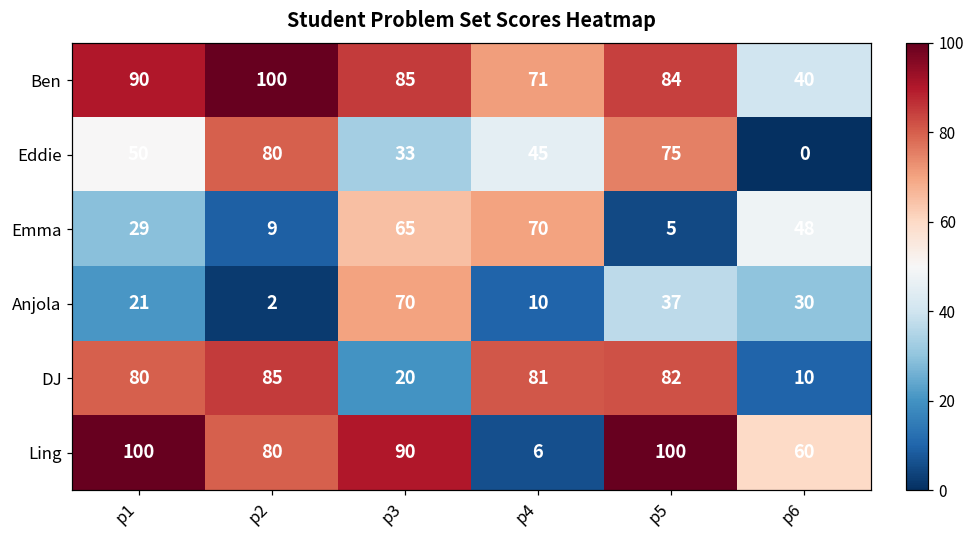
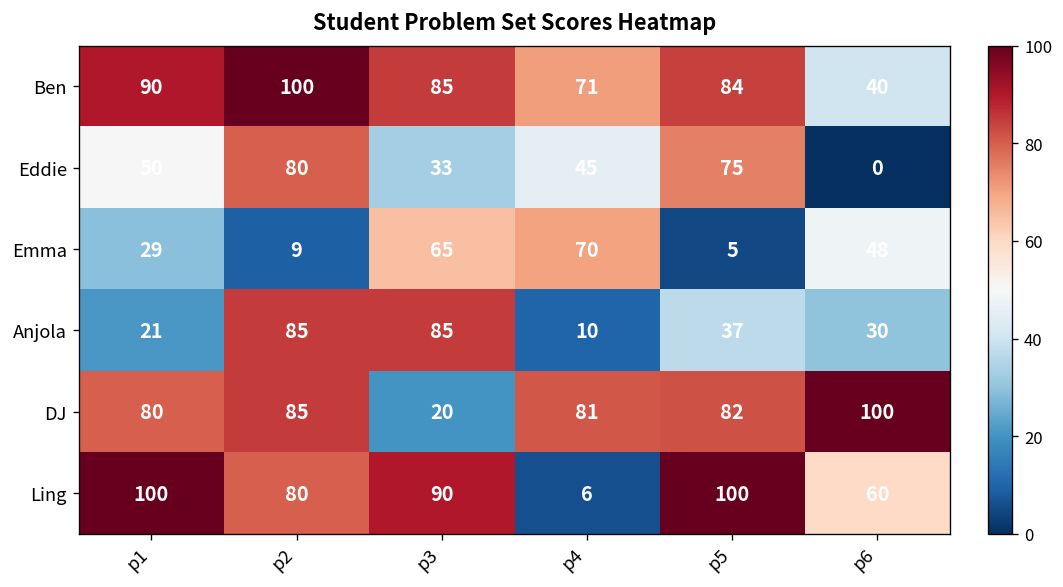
Anjola, p2: 2 -> 85
Anjola, p3: 70 -> 85
DJ, p6: 10 -> 100
